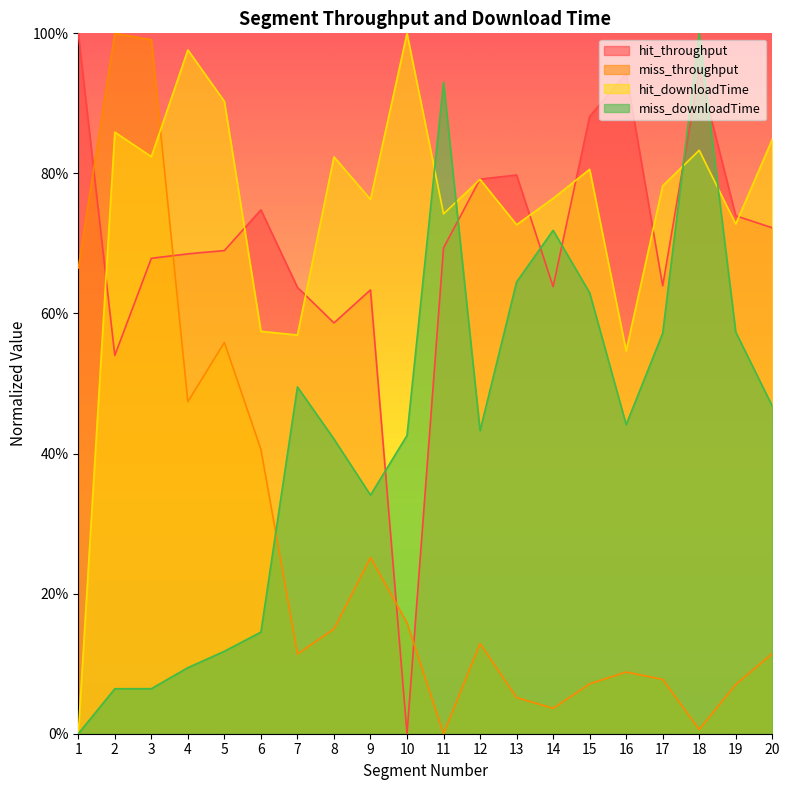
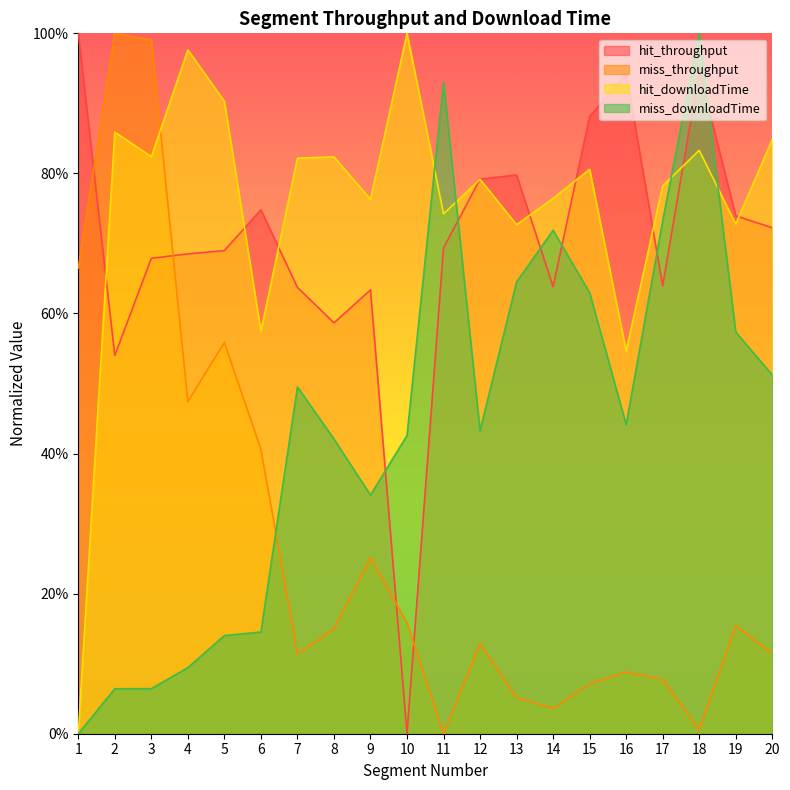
miss_downloadTime, 5: 12% -> 14%
hit_downloadTime, 7: 57% -> 82%
miss_downloadTime, 17: 57% -> 73%
miss_throughput, 19: 7% -> 15%
miss_downloadTime, 20: 47% -> 51%
